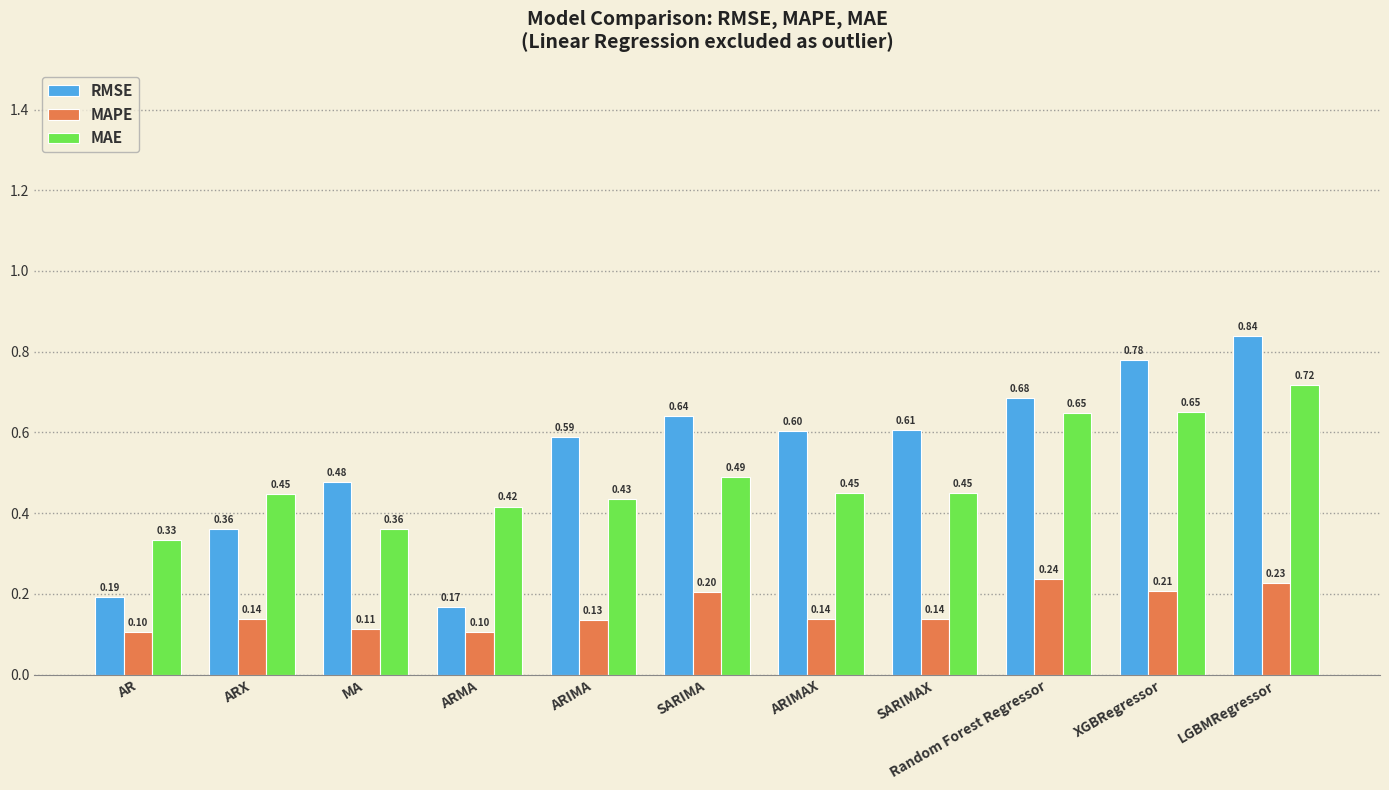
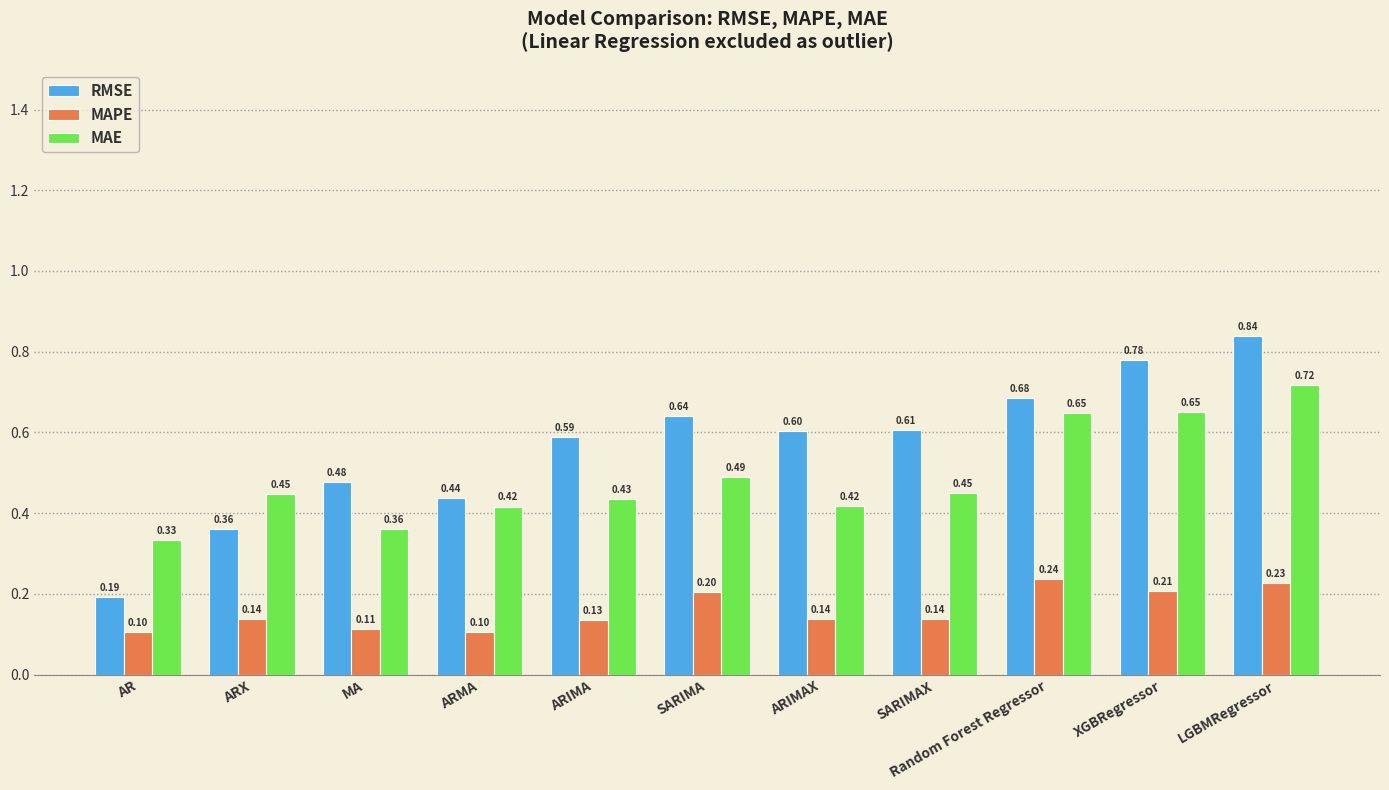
RMSE, ARMA: 0.17 -> 0.44
MAE, ARIMAX: 0.45 -> 0.42
